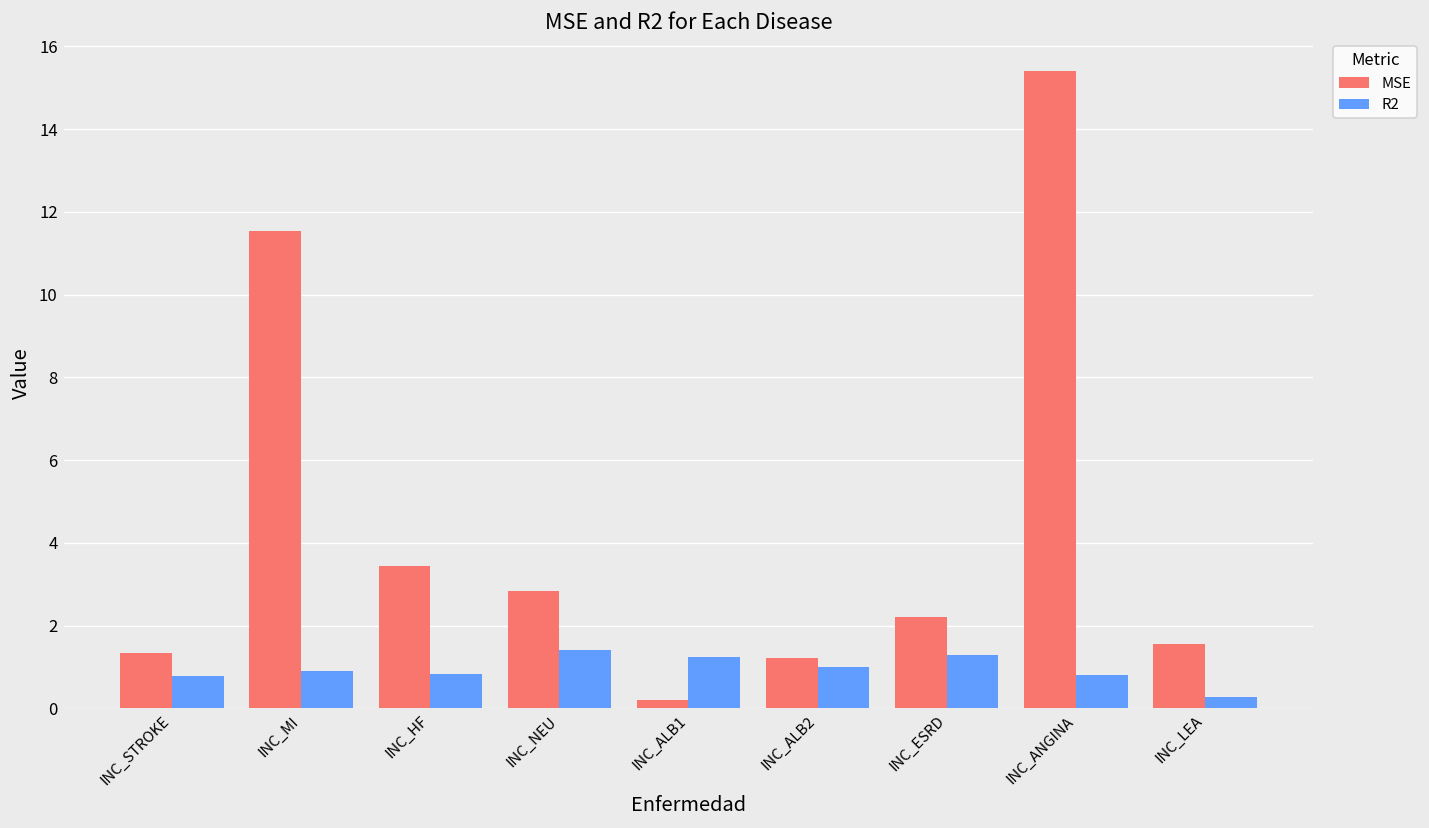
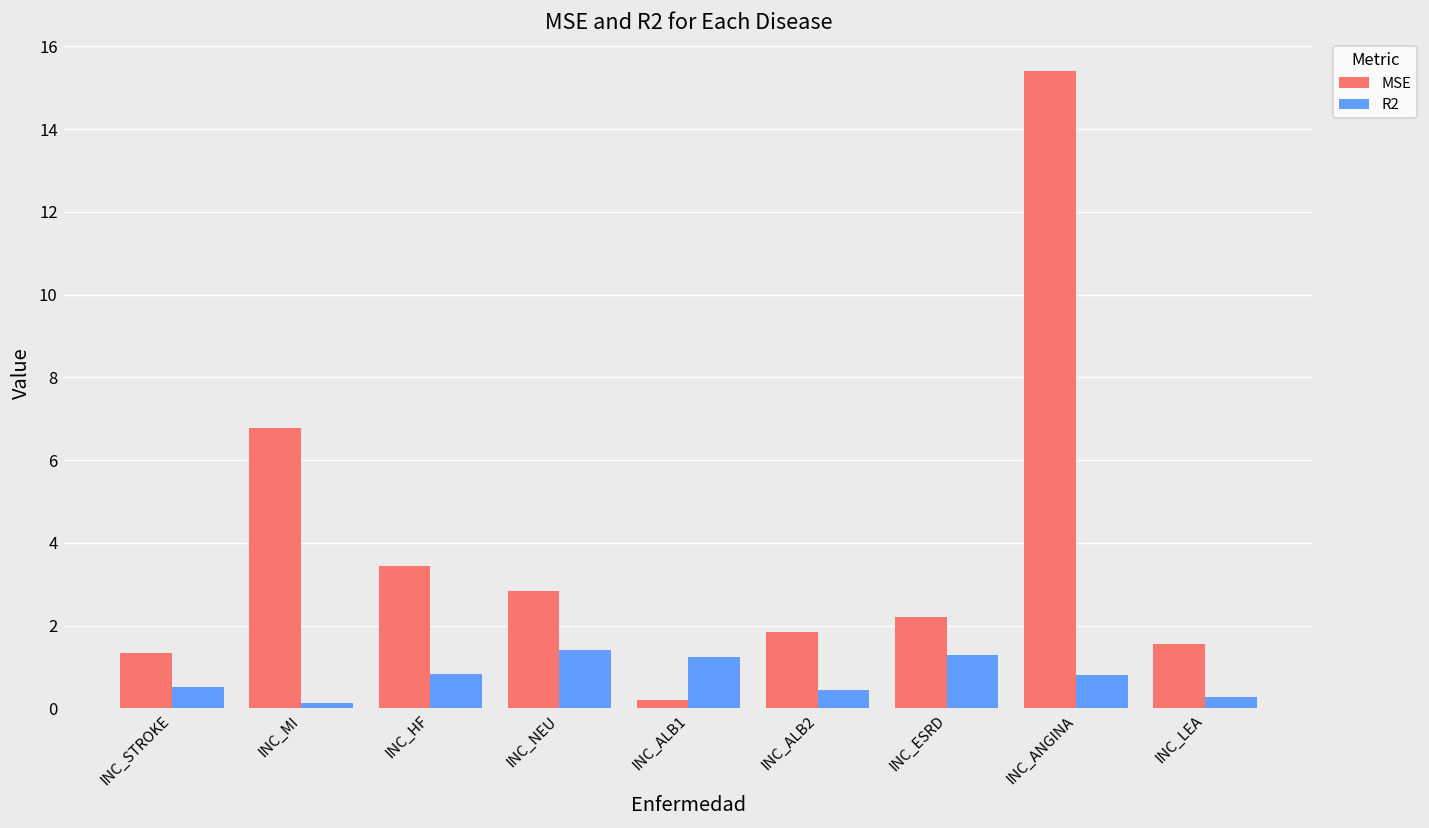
R2, INC_STROKE: 0.8 -> 0.5
MSE, INC_MI: 11.5 -> 6.8
R2, INC_MI: 0.9 -> 0.1
MSE, INC_ALB2: 1.2 -> 1.8
R2, INC_ALB2: 1.0 -> 0.4
